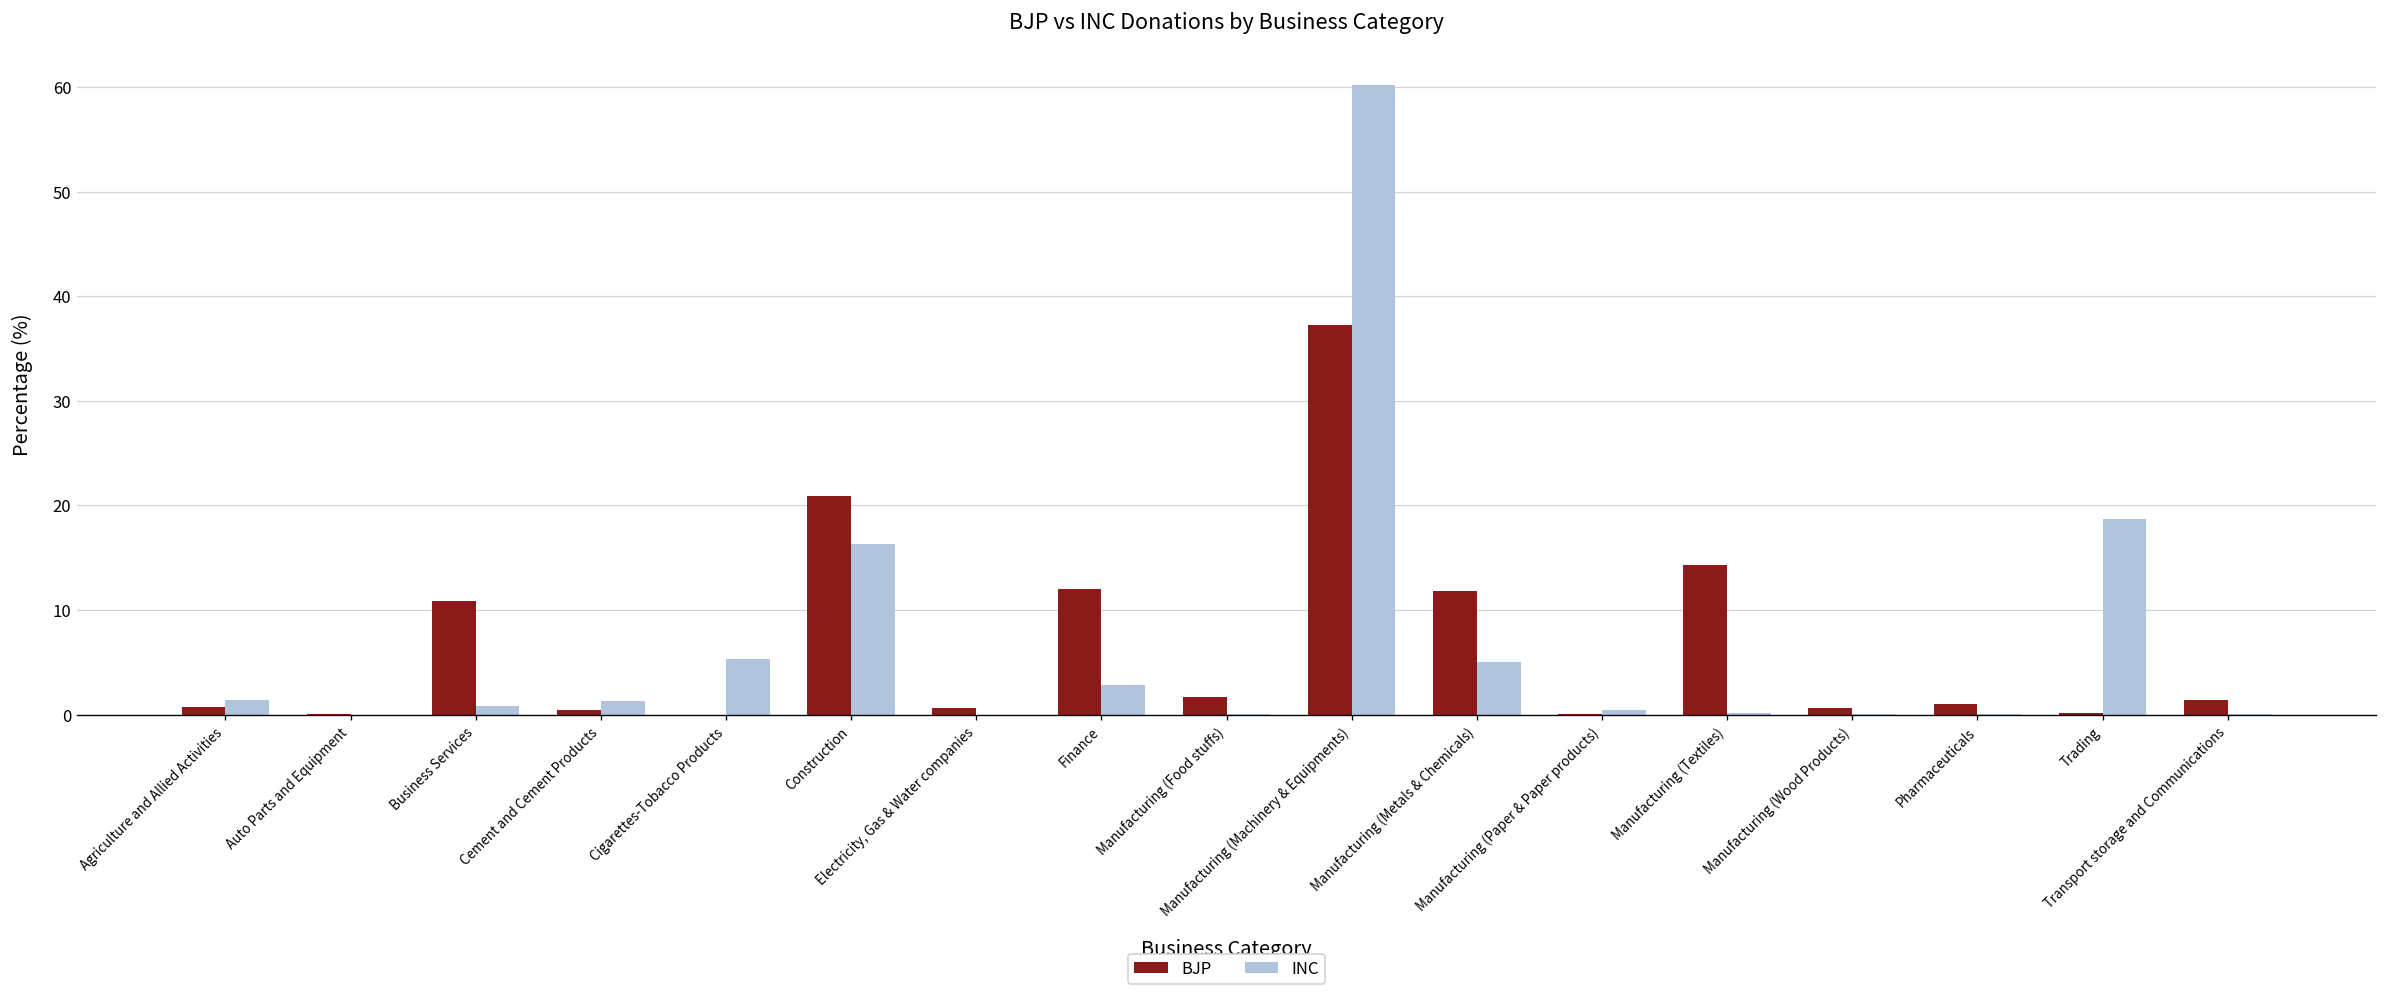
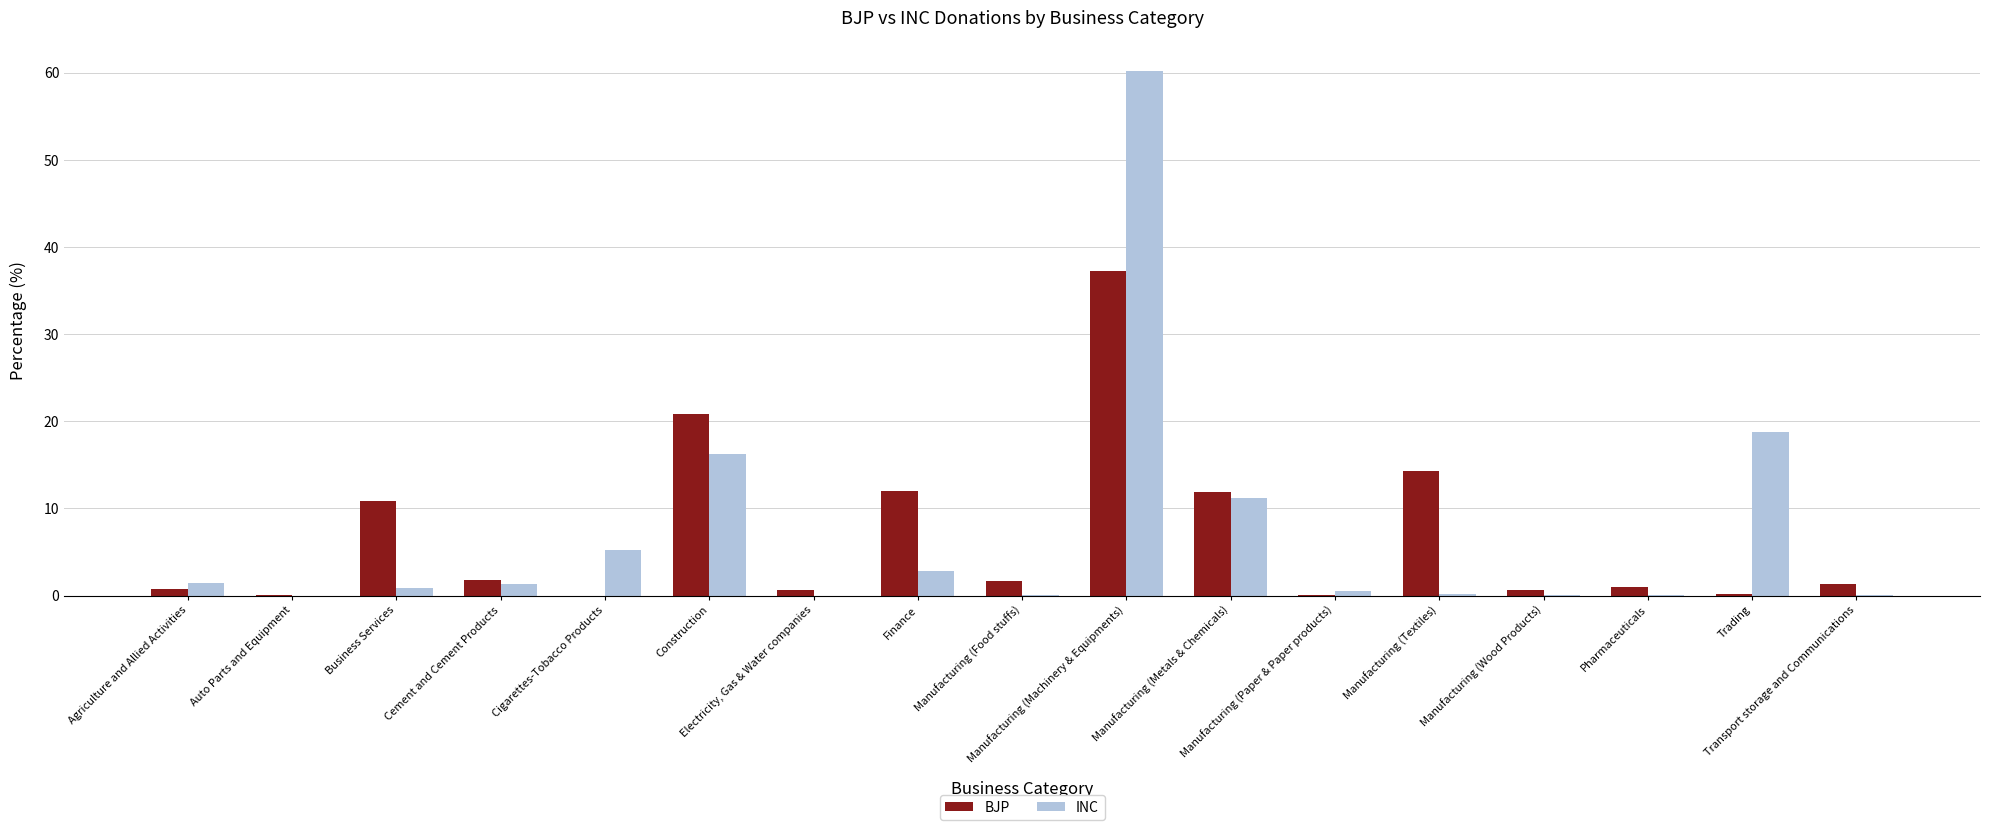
BJP, Cement and Cement Products: 0 -> 2
INC, Manufacturing (Metals & Chemicals): 5 -> 11
